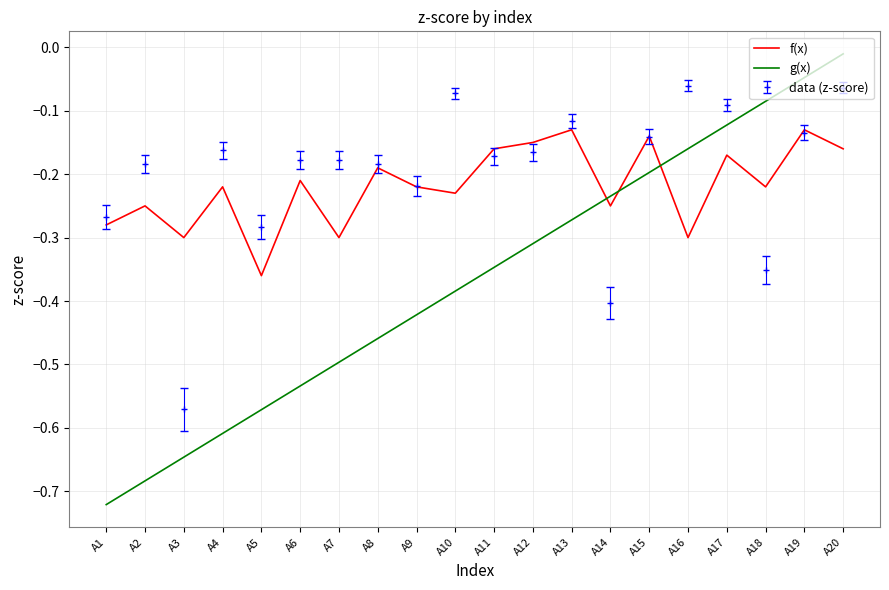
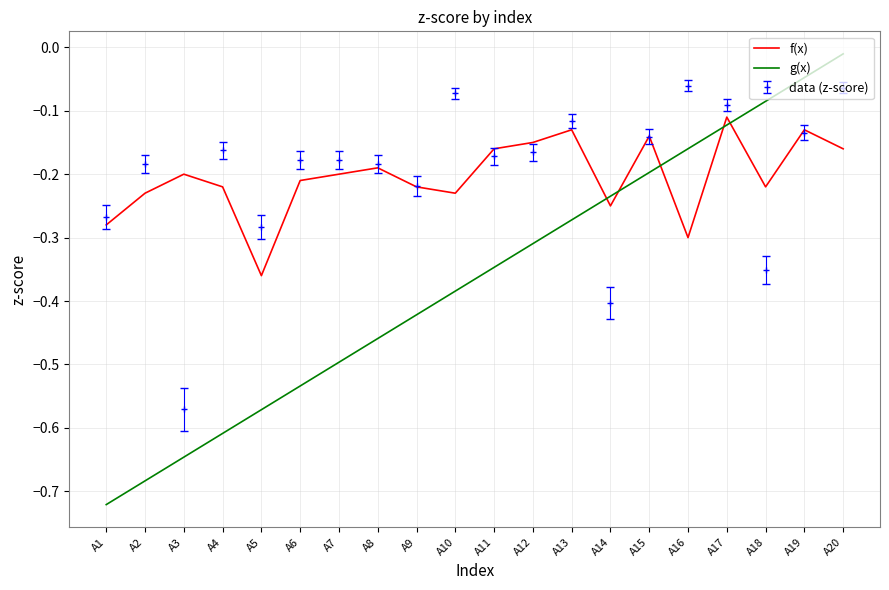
f(x), A2: -0.25 -> -0.23
f(x), A3: -0.3 -> -0.2
f(x), A7: -0.3 -> -0.2
f(x), A17: -0.17 -> -0.11
